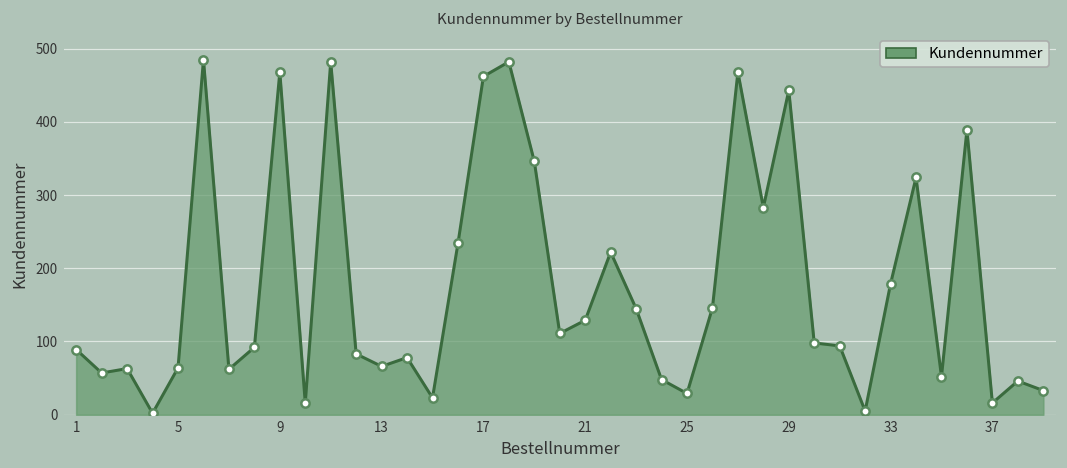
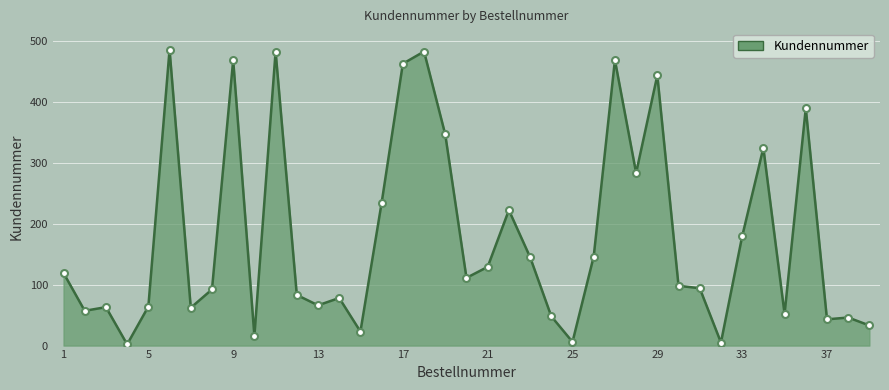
1: 90 -> 120
25: 30 -> 10
37: 20 -> 40
